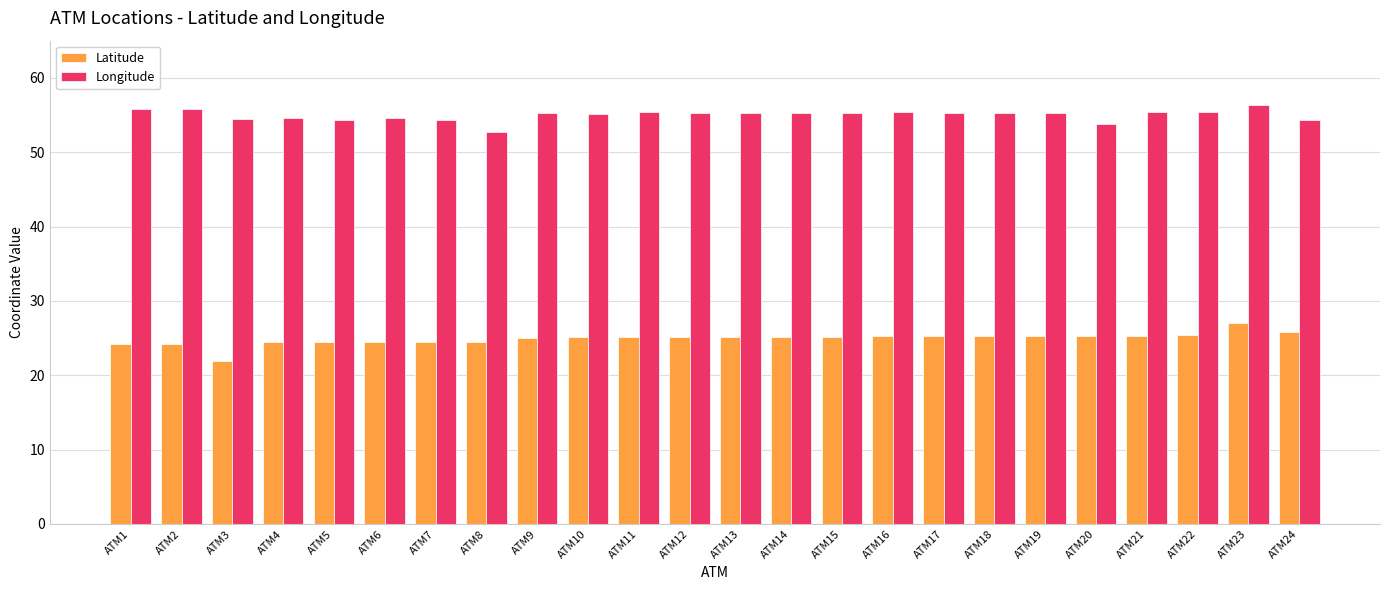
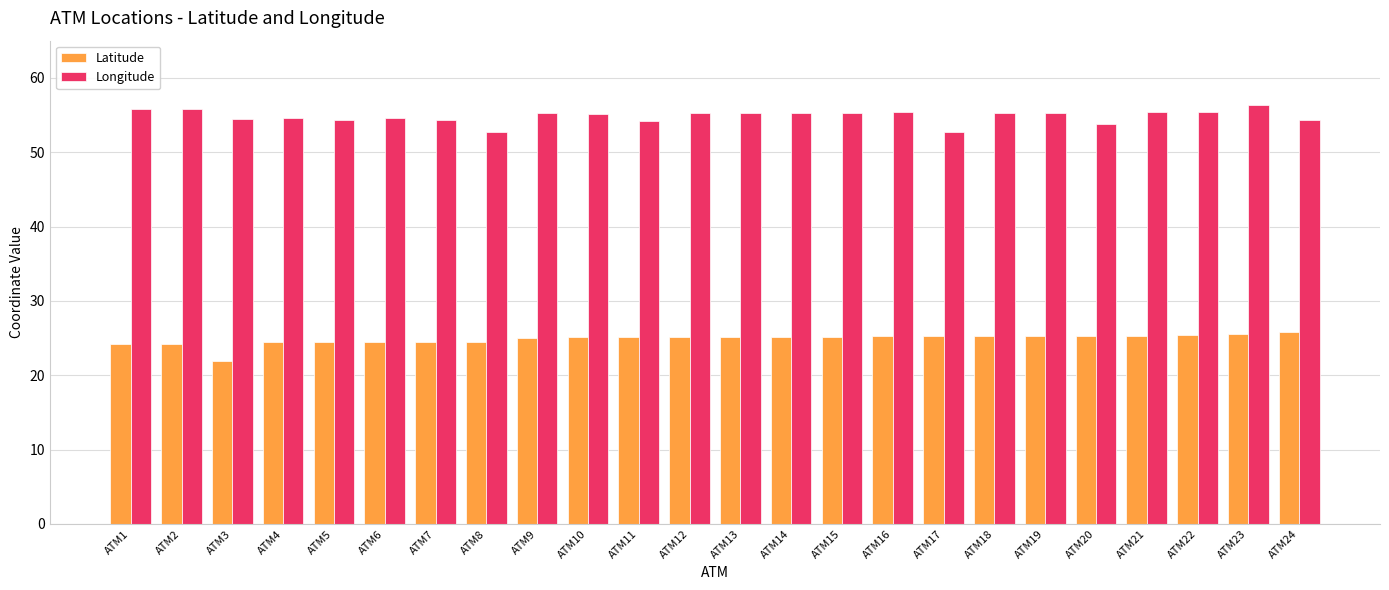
Longitude, ATM11: 55 -> 54
Longitude, ATM17: 55 -> 53
Latitude, ATM23: 27 -> 26
